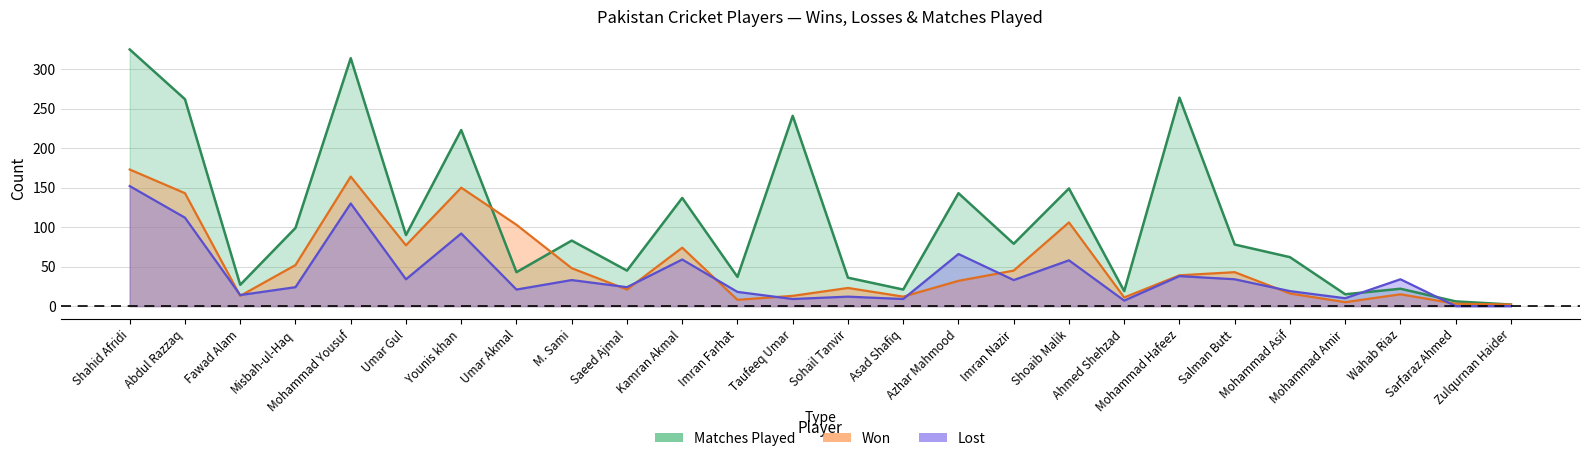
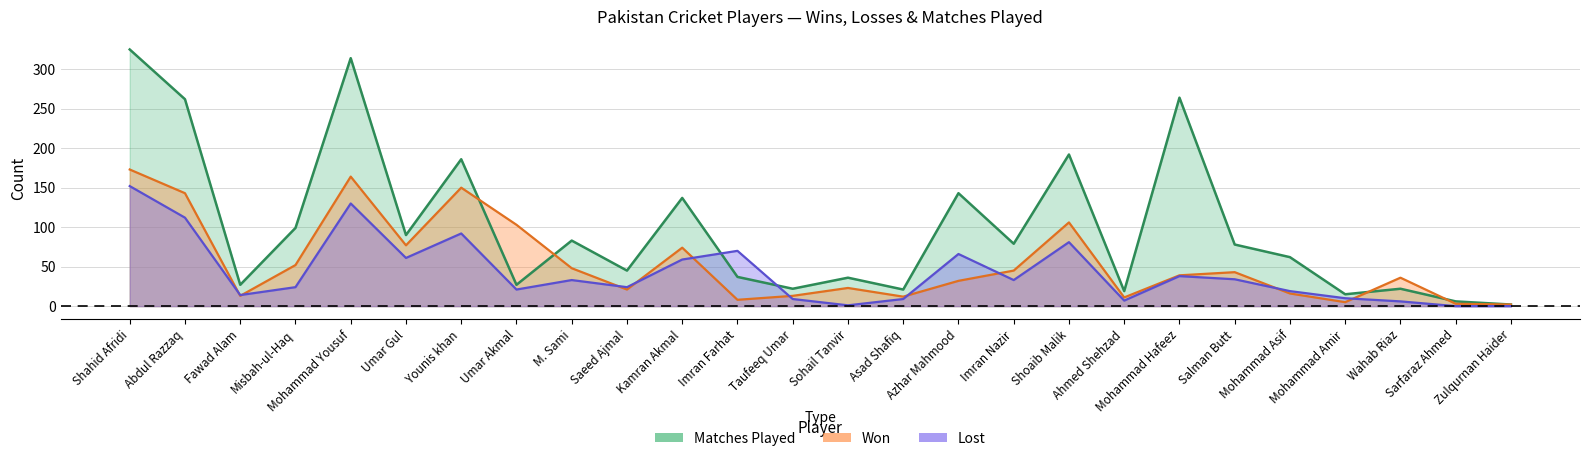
Lost, Umar Gul: 30 -> 60
Matches Played, Younis khan: 220 -> 190
Matches Played, Umar Akmal: 40 -> 30
Lost, Imran Farhat: 20 -> 70
Matches Played, Taufeeq Umar: 240 -> 20
Lost, Sohail Tanvir: 10 -> 0
Matches Played, Shoaib Malik: 150 -> 190
Lost, Shoaib Malik: 60 -> 80
Won, Wahab Riaz: 20 -> 40
Lost, Wahab Riaz: 30 -> 10
